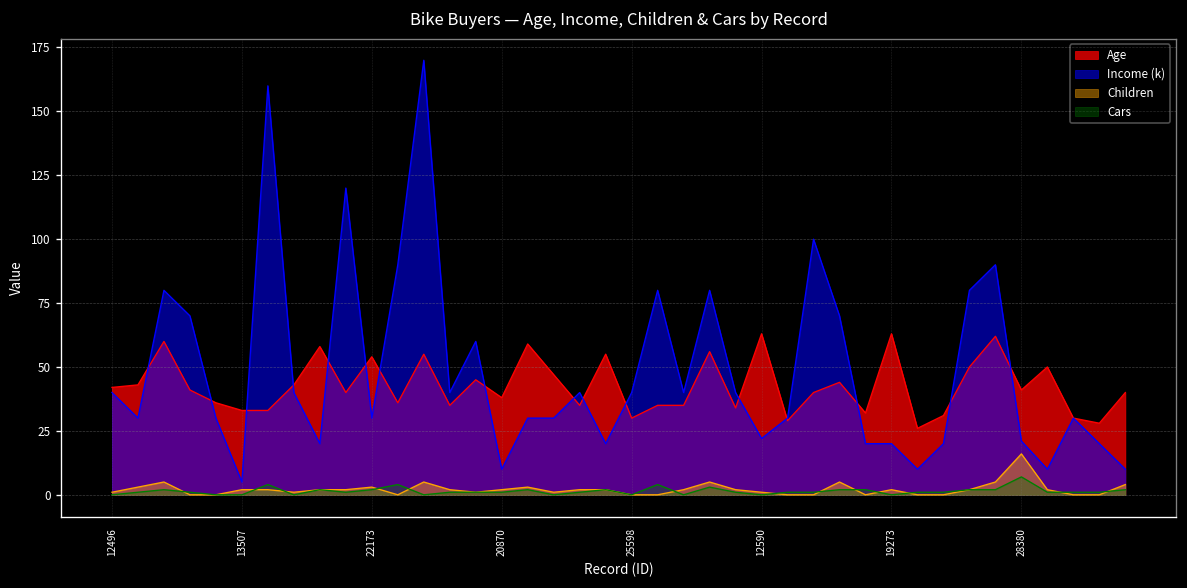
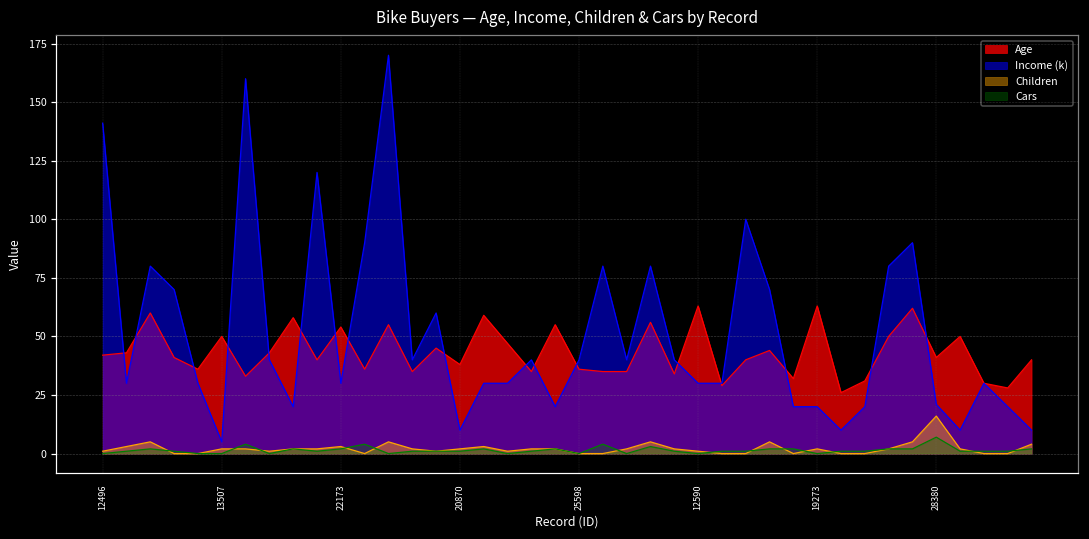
Income (k), 12496: 40 -> 141
Age, 13507: 33 -> 50
Age, 25598: 30 -> 36
Income (k), 12590: 22 -> 30
